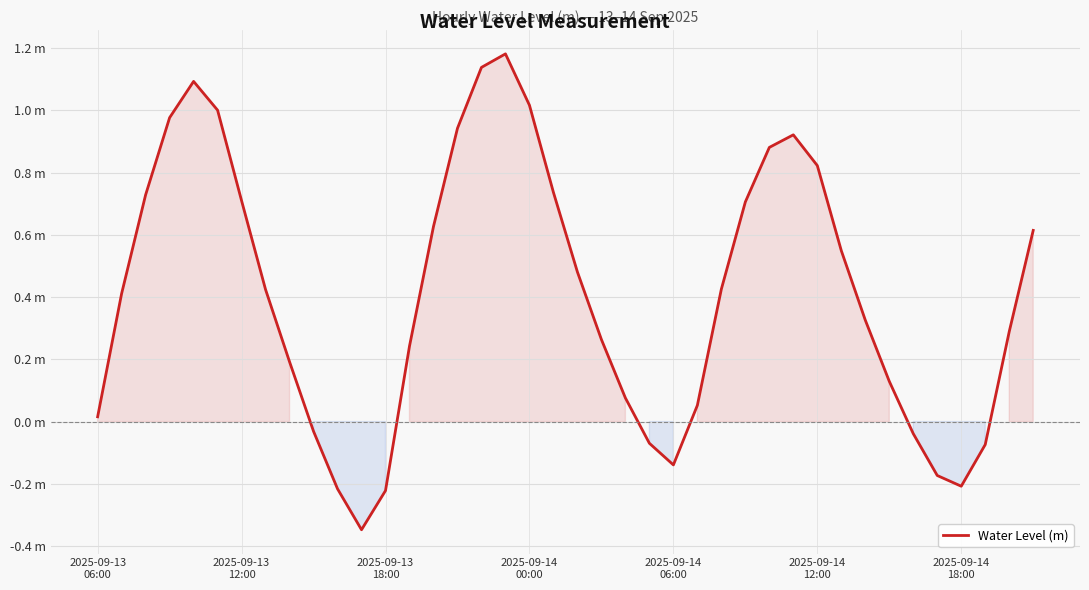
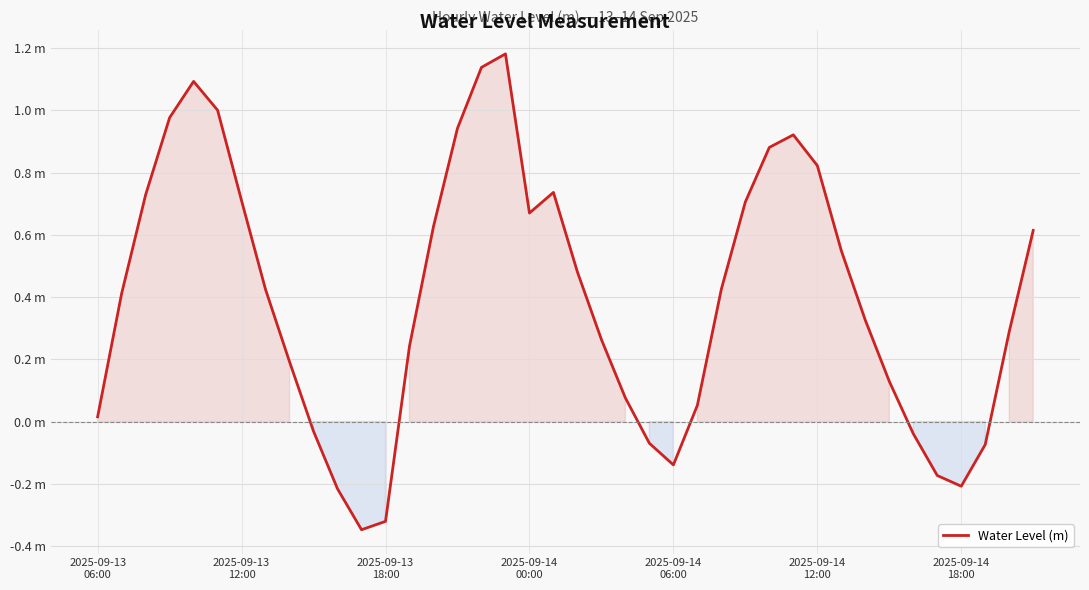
2025-09-13 18:00: -0.22 m -> -0.32 m
2025-09-14 00:00: 1.02 m -> 0.67 m
